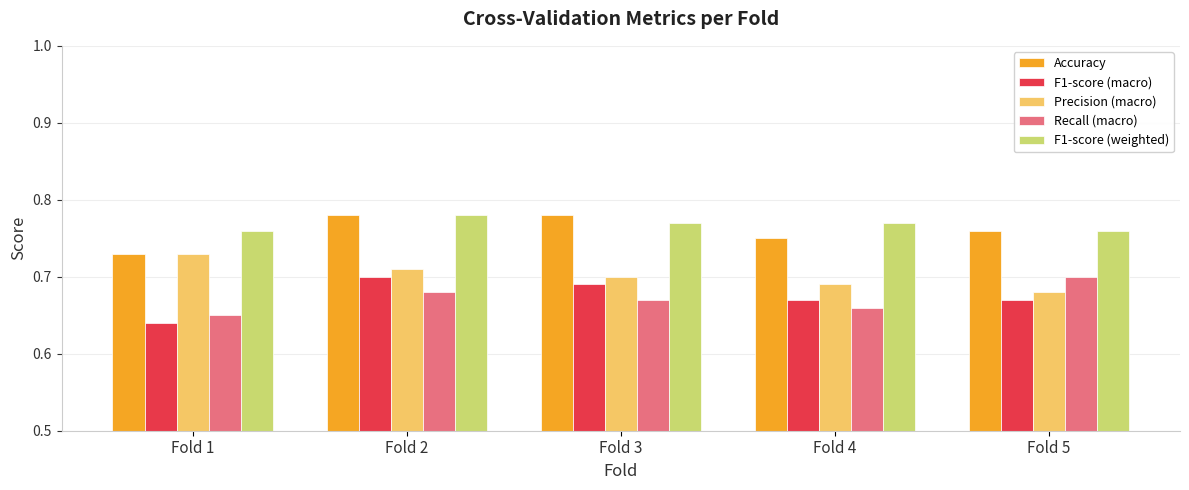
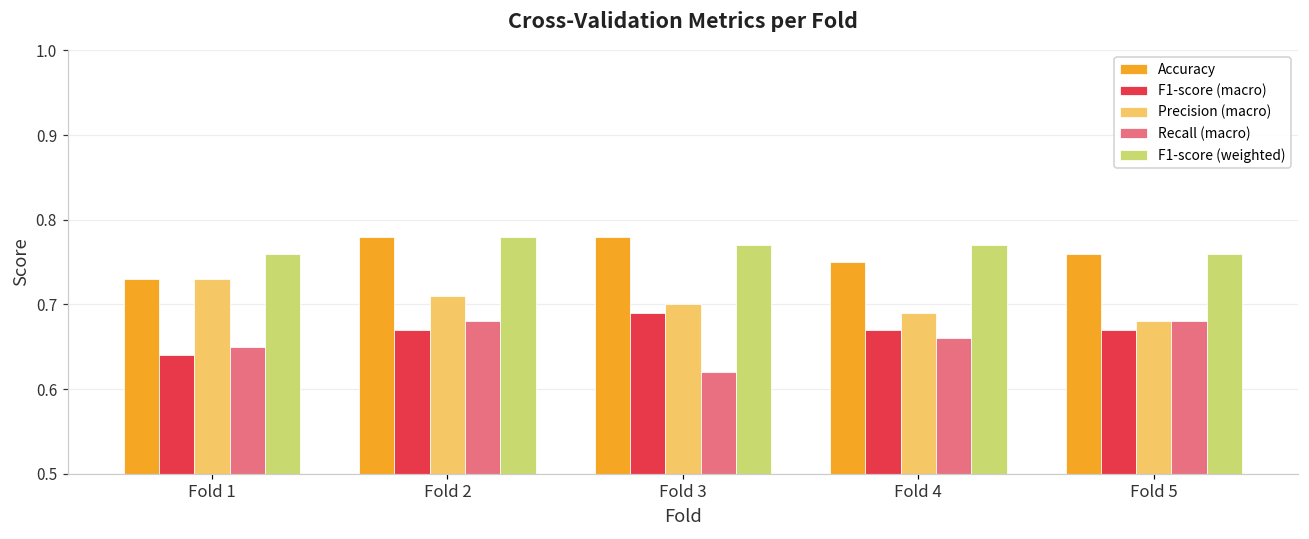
F1-score (macro), Fold 2: 0.70 -> 0.67
Recall (macro), Fold 3: 0.67 -> 0.62
Recall (macro), Fold 5: 0.70 -> 0.68
